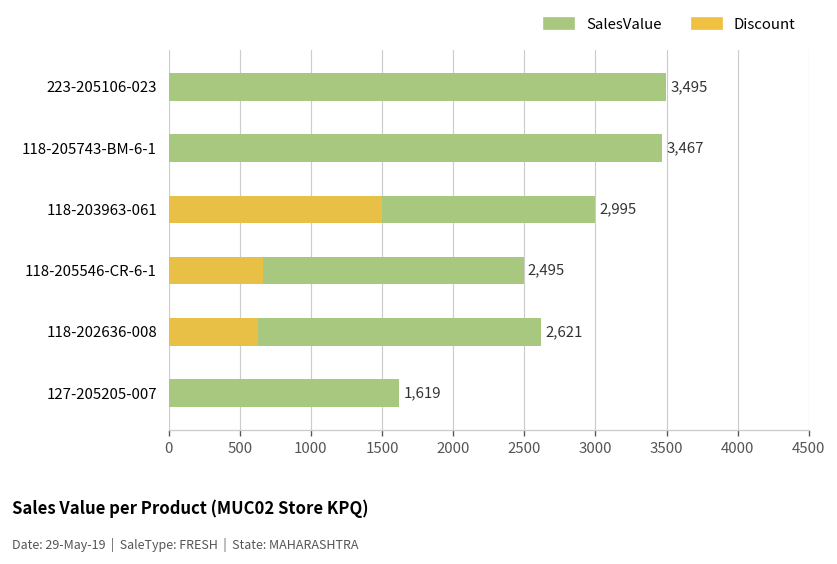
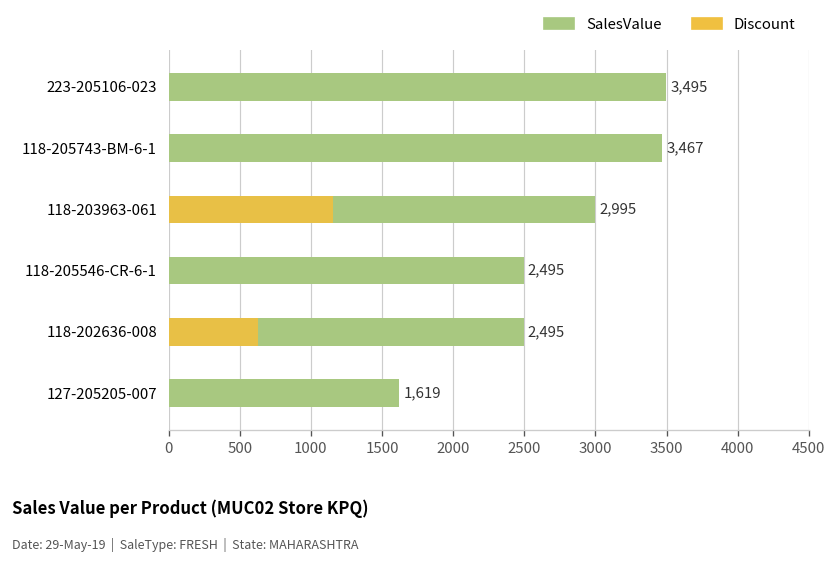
Discount, 118-203963-061: 1500 -> 1150
Discount, 118-205546-CR-6-1: 660 -> 0
SalesValue, 118-202636-008: 2,621 -> 2,495
